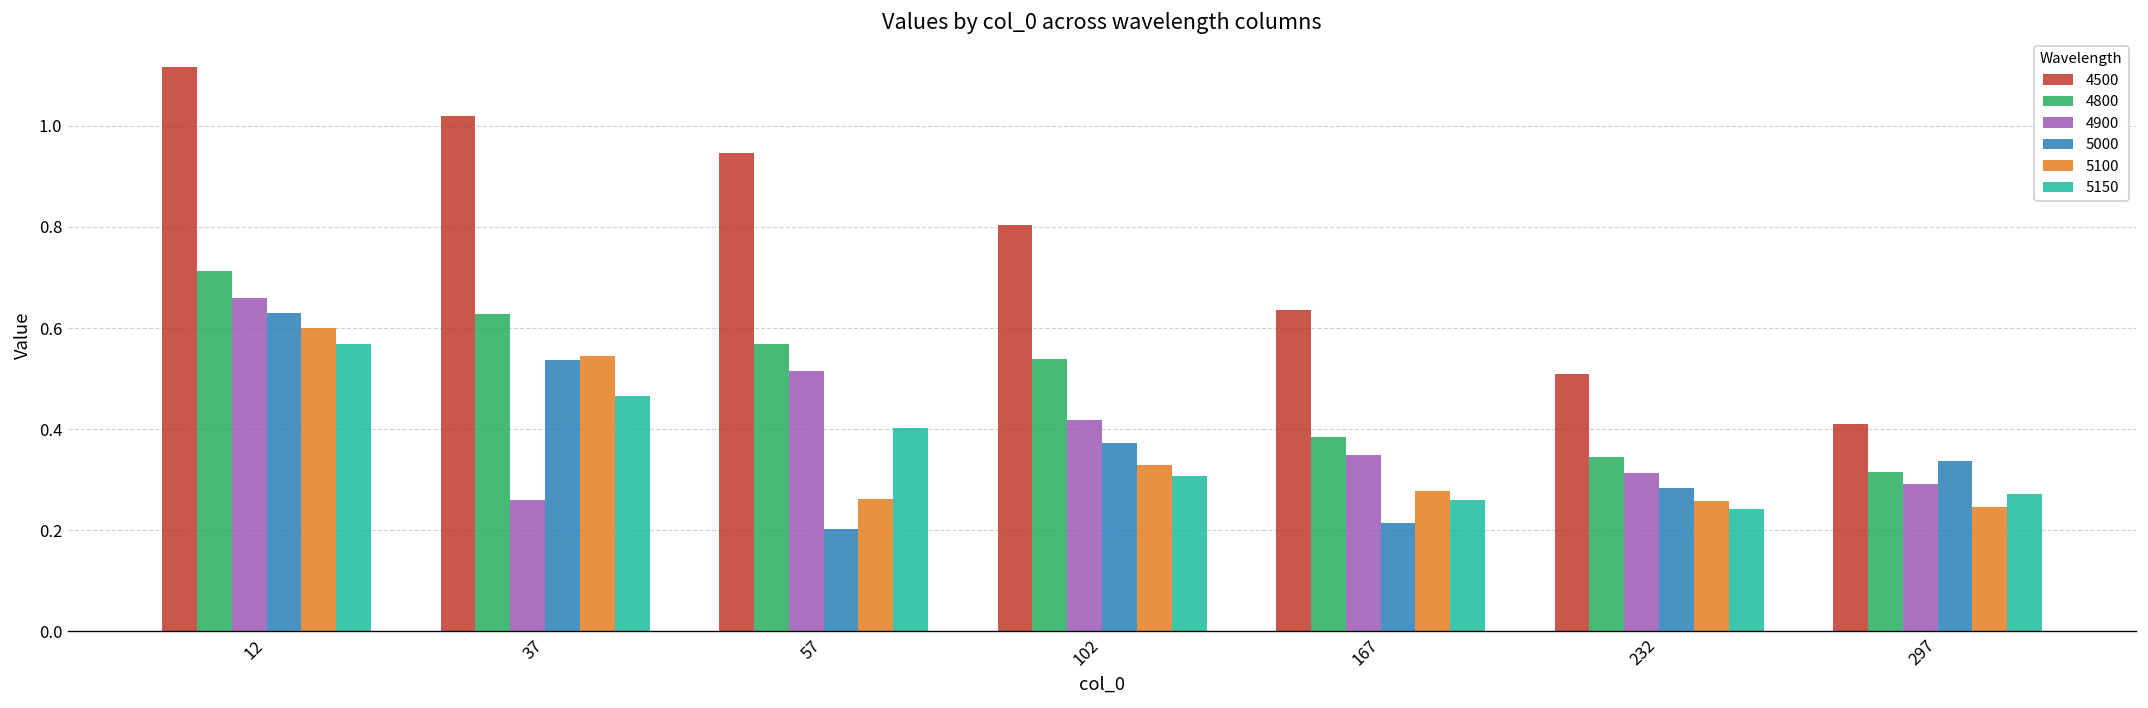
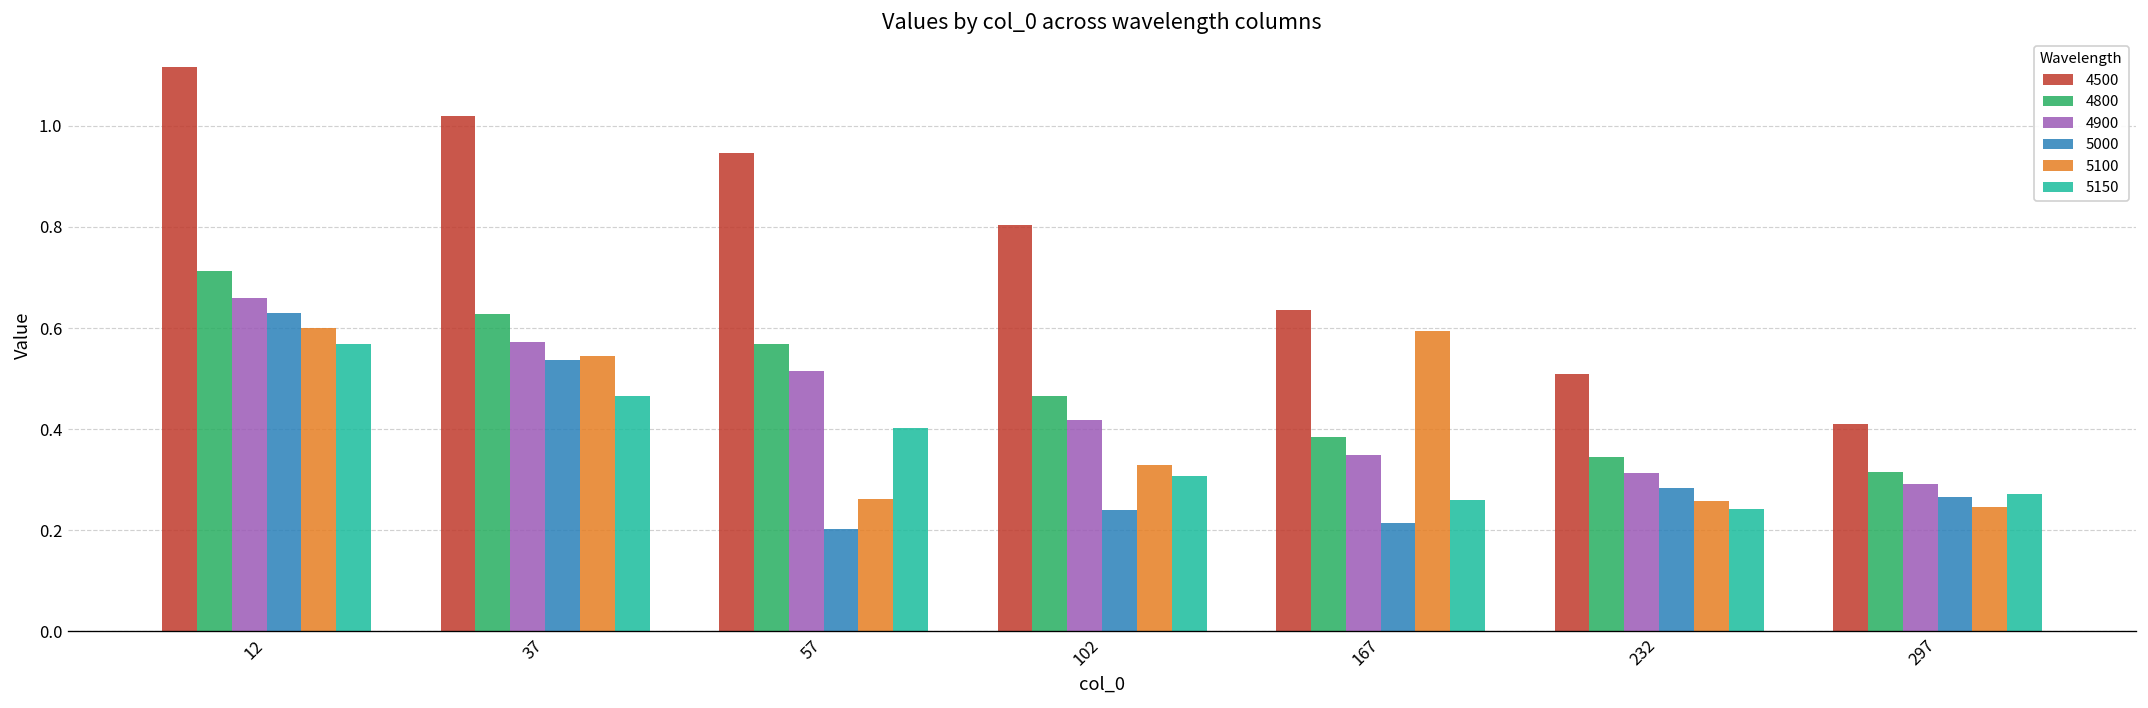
4900, 37: 0.26 -> 0.57
4800, 102: 0.54 -> 0.47
5000, 102: 0.37 -> 0.24
5100, 167: 0.28 -> 0.59
5000, 297: 0.34 -> 0.27
